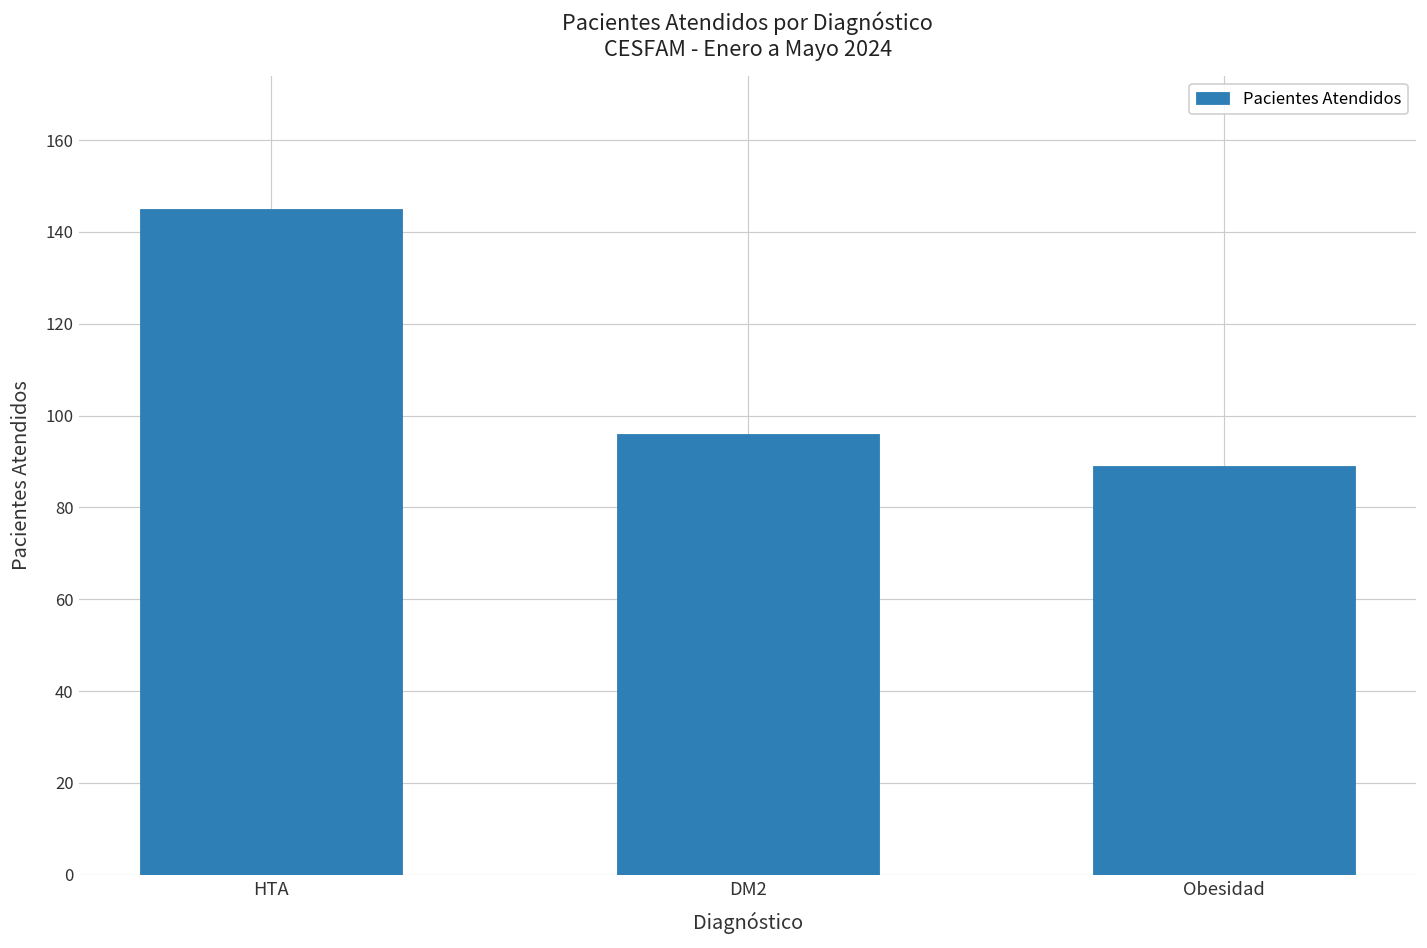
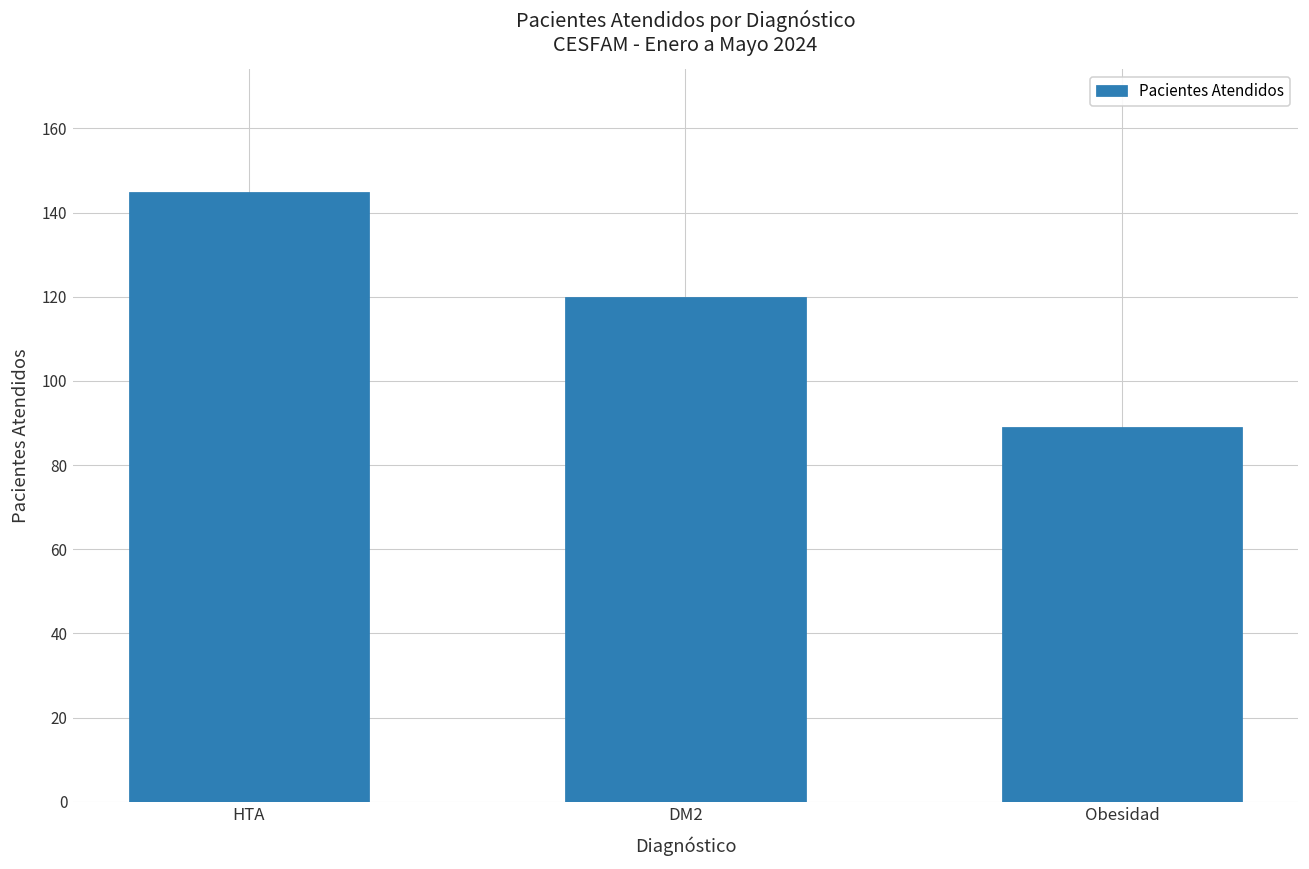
DM2: 96 -> 120
